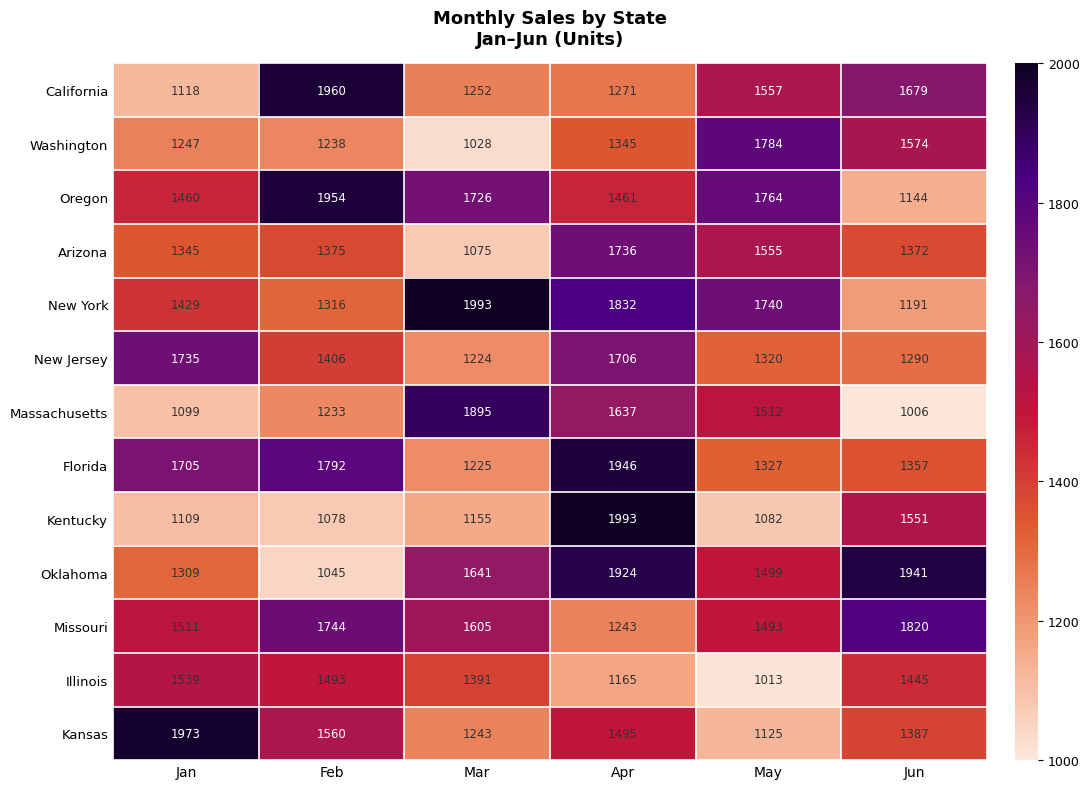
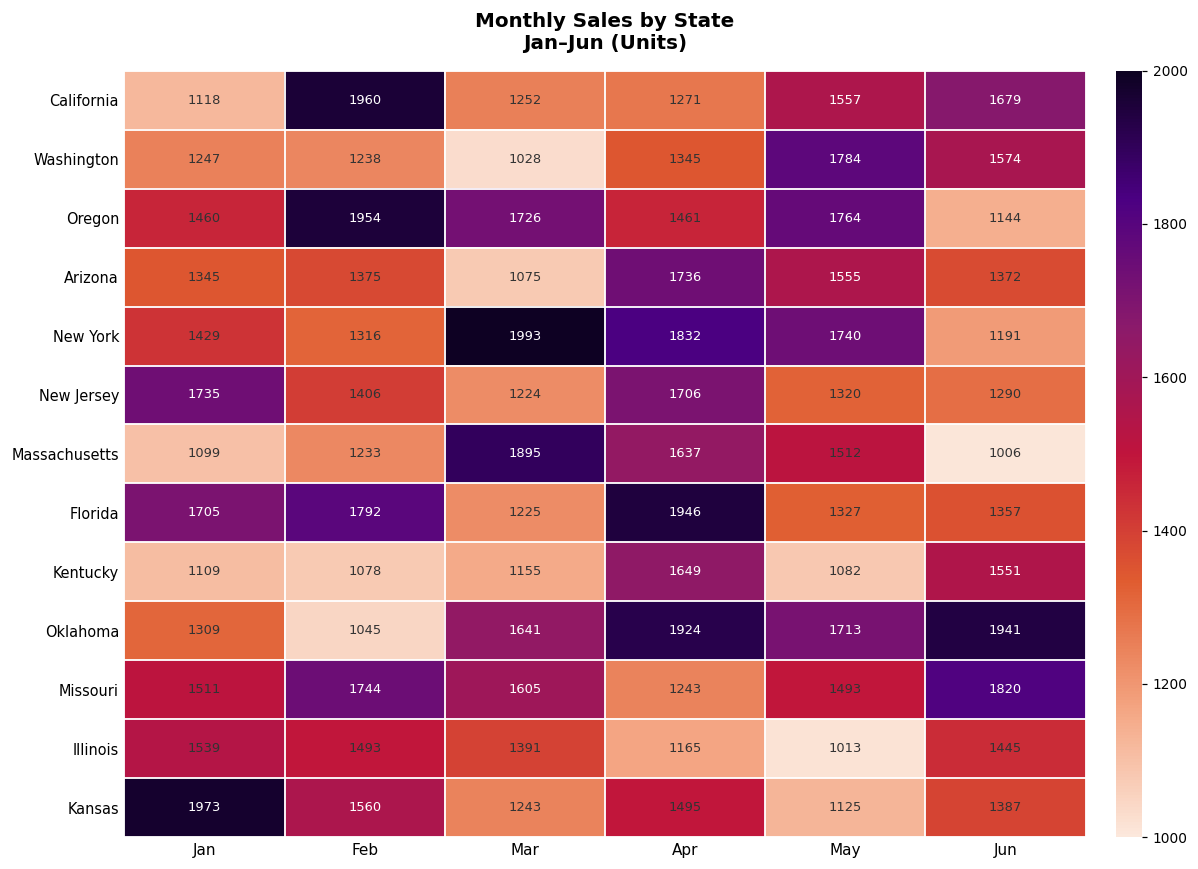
Kentucky, Apr: 1993 -> 1649
Oklahoma, May: 1499 -> 1713
